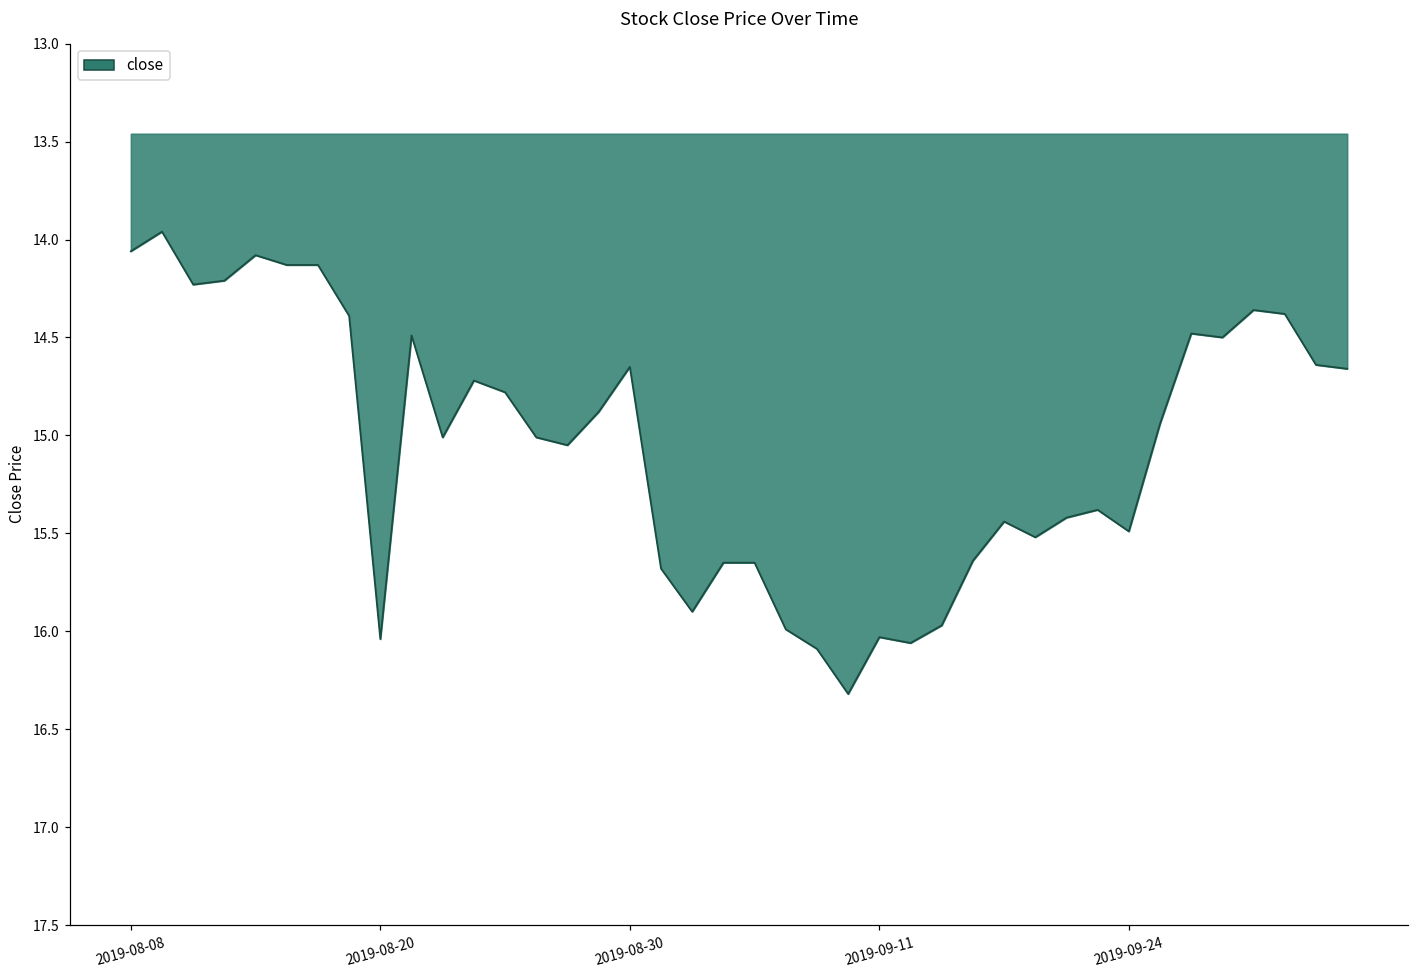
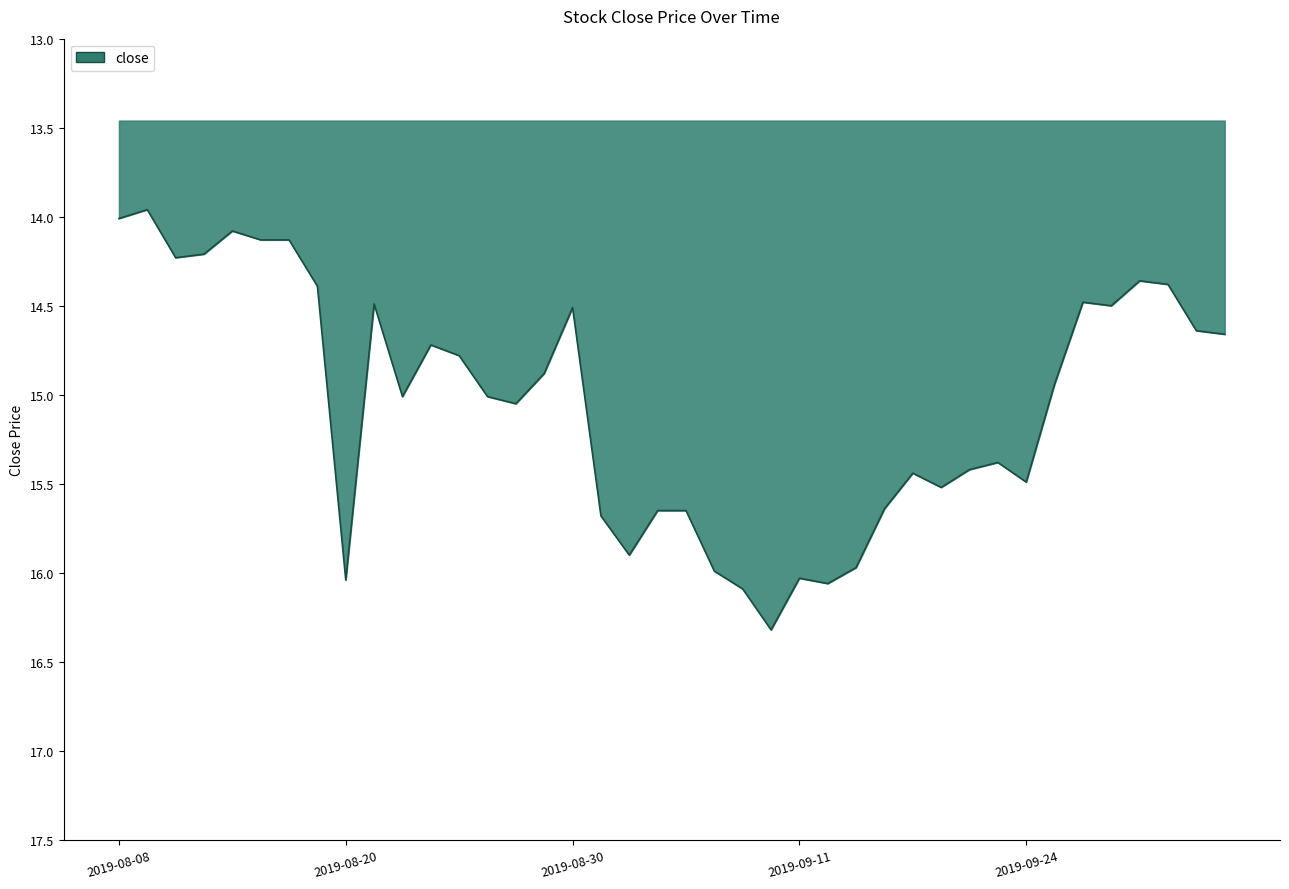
2019-08-08: 14.06 -> 14.01
2019-08-30: 14.65 -> 14.51
